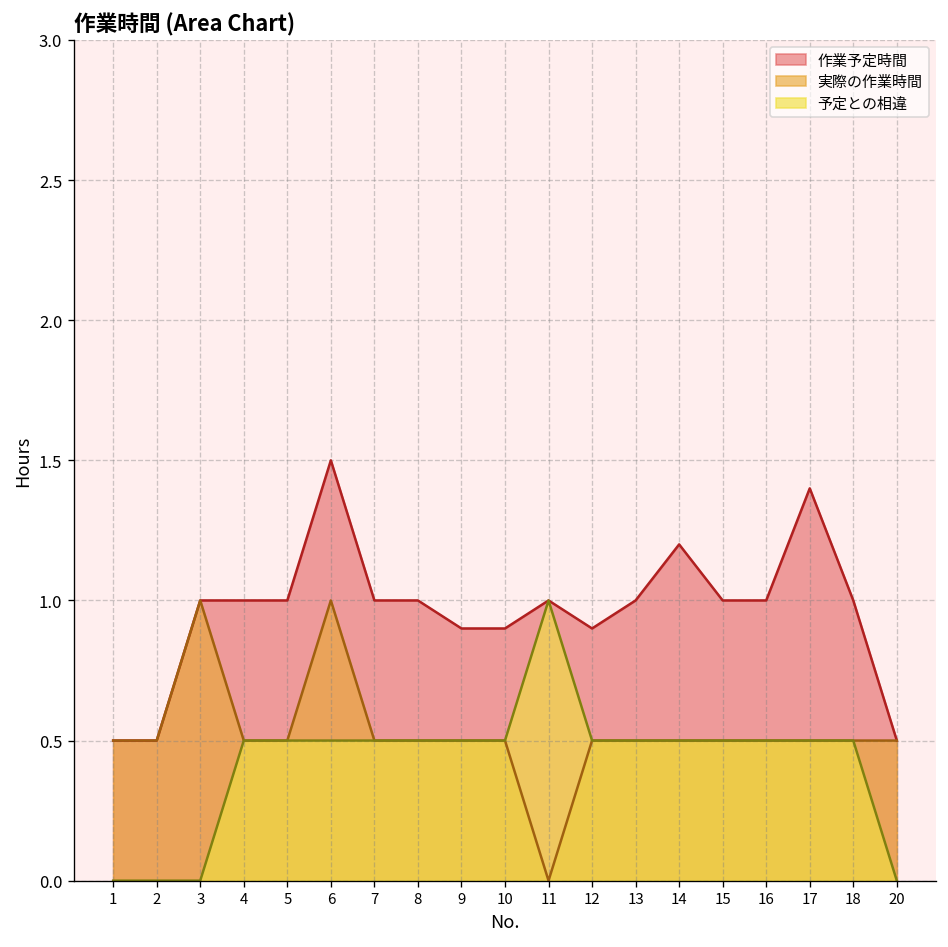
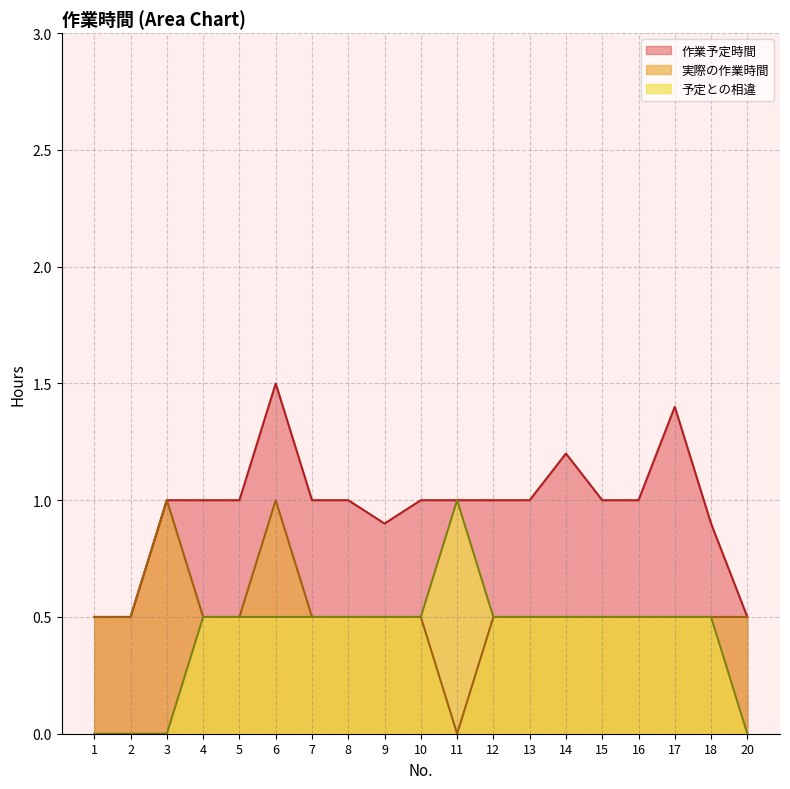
作業予定時間, 10: 0.9 -> 1.0
作業予定時間, 12: 0.9 -> 1.0
作業予定時間, 18: 1.0 -> 0.9
